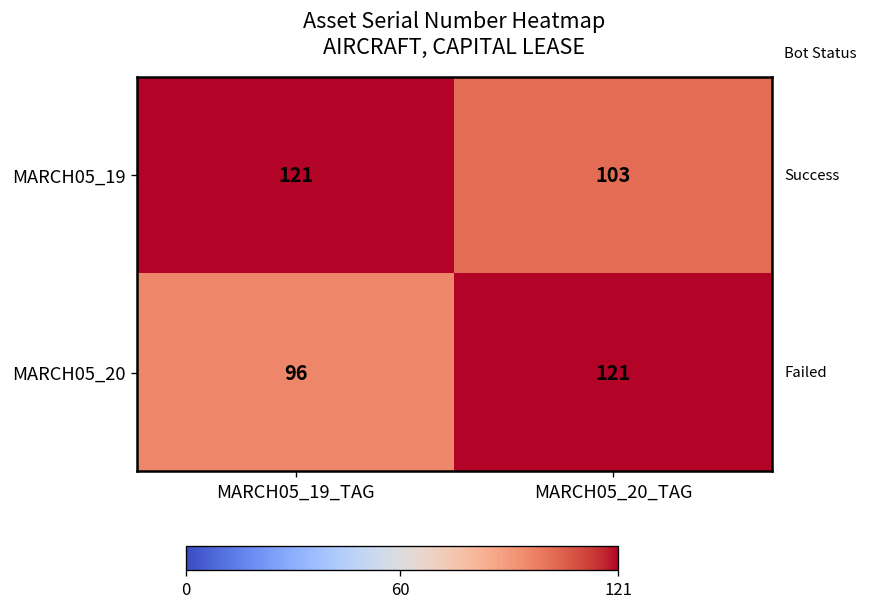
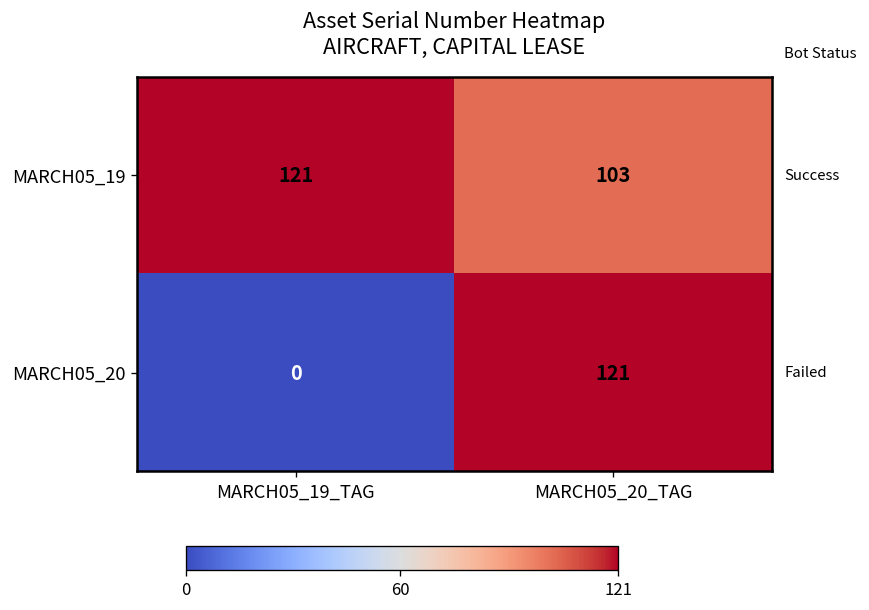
MARCH05_20, MARCH05_19_TAG: 96 -> 0
